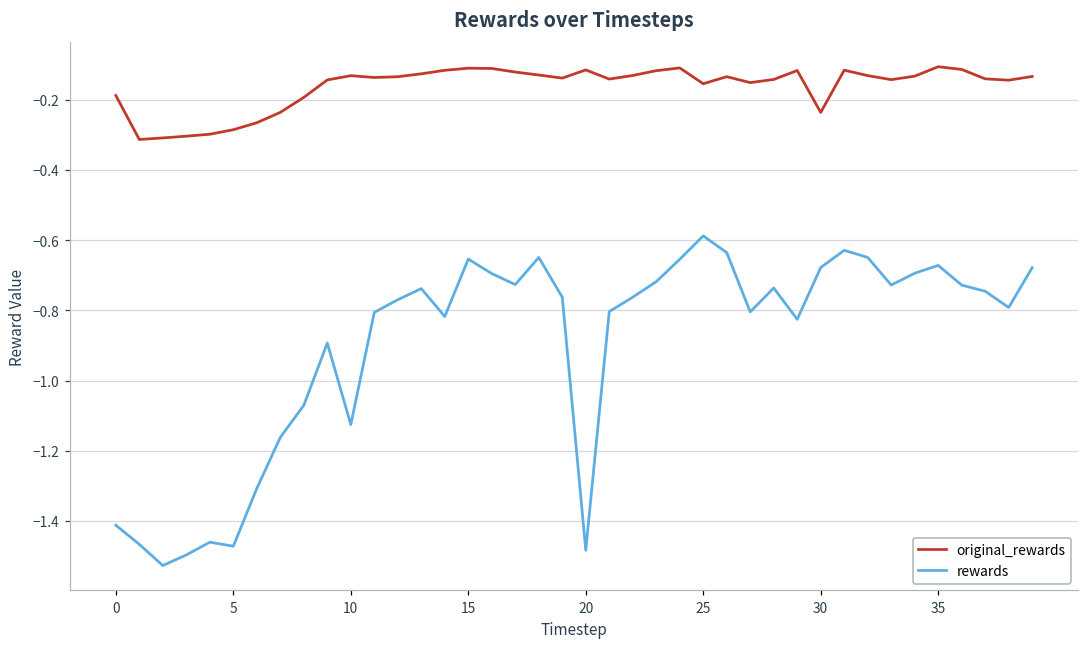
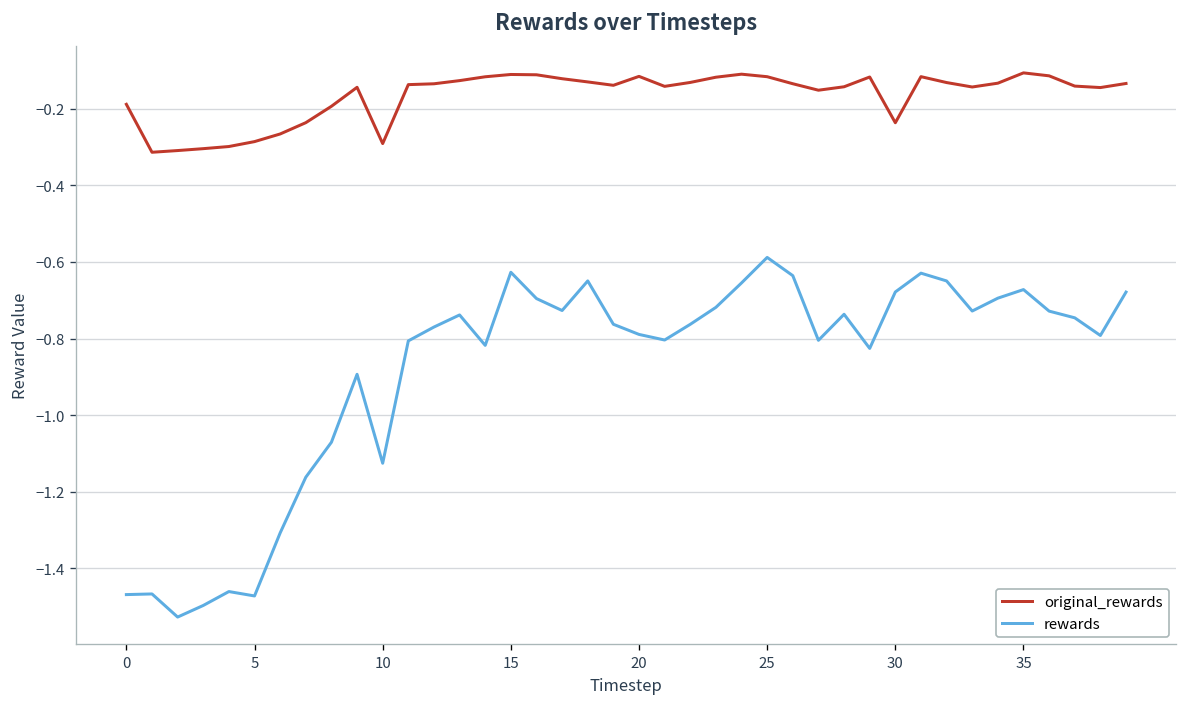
rewards, 0: -1.41 -> -1.47
original_rewards, 10: -0.13 -> -0.29
rewards, 15: -0.65 -> -0.63
rewards, 20: -1.48 -> -0.79
original_rewards, 25: -0.15 -> -0.12
